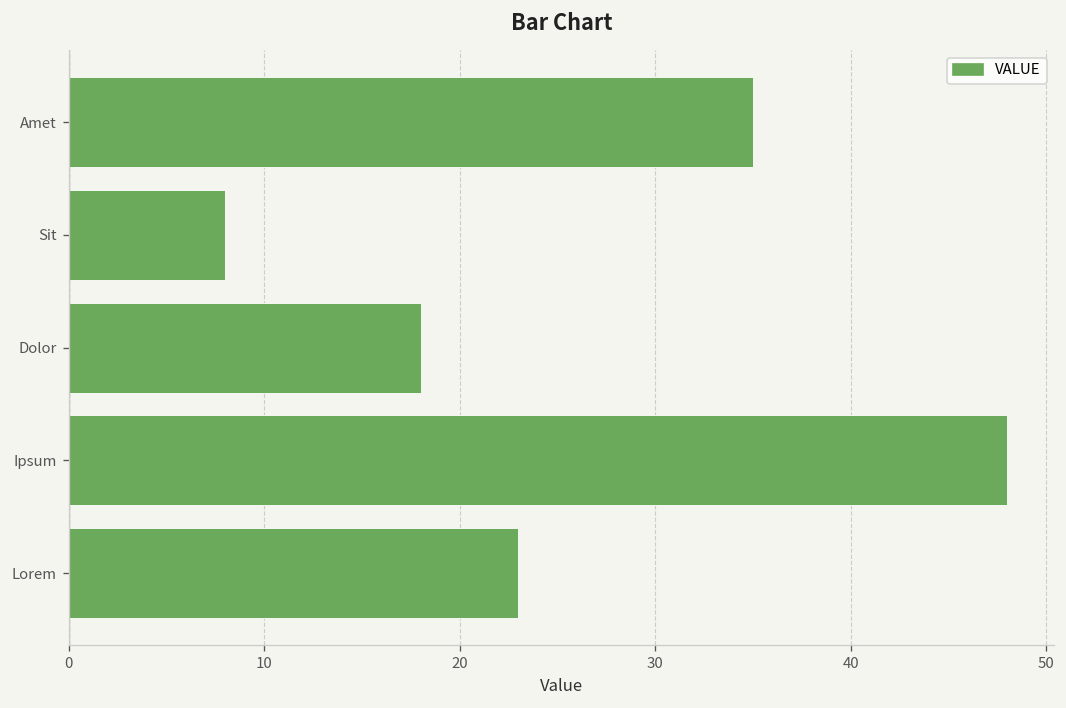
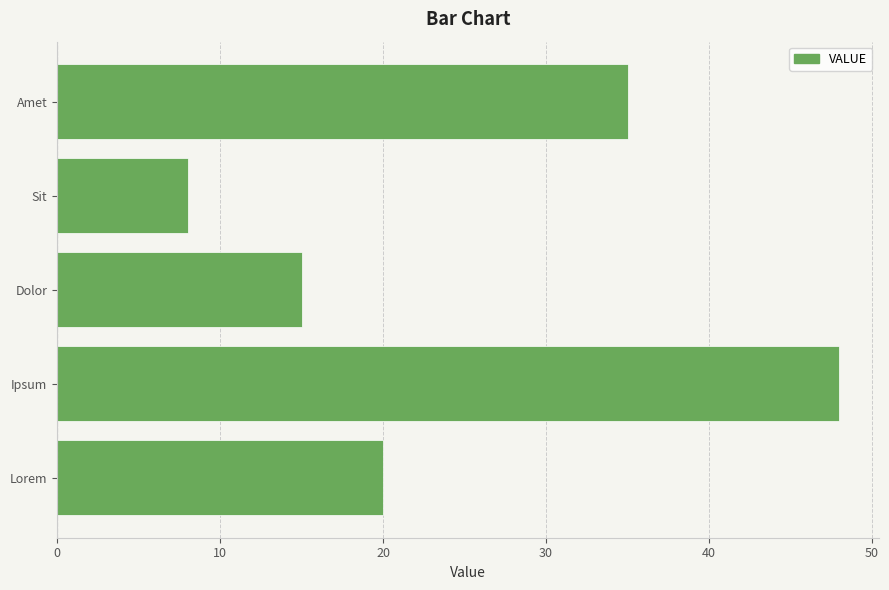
Dolor: 18 -> 15
Lorem: 23 -> 20
